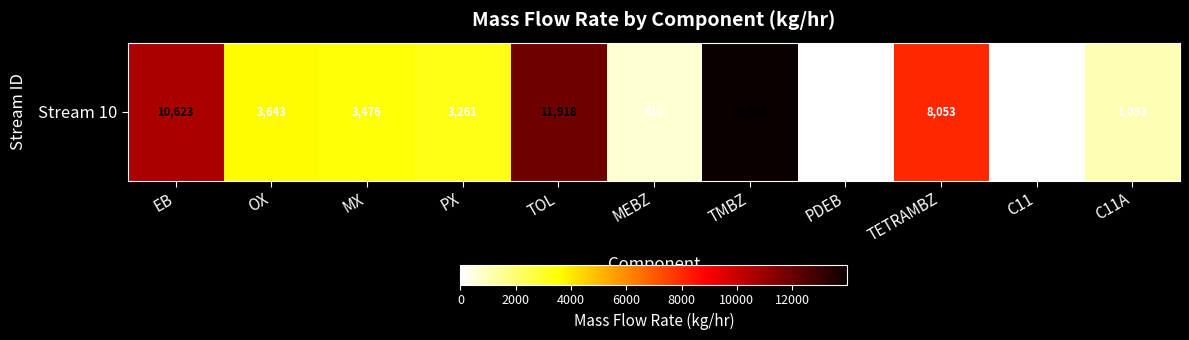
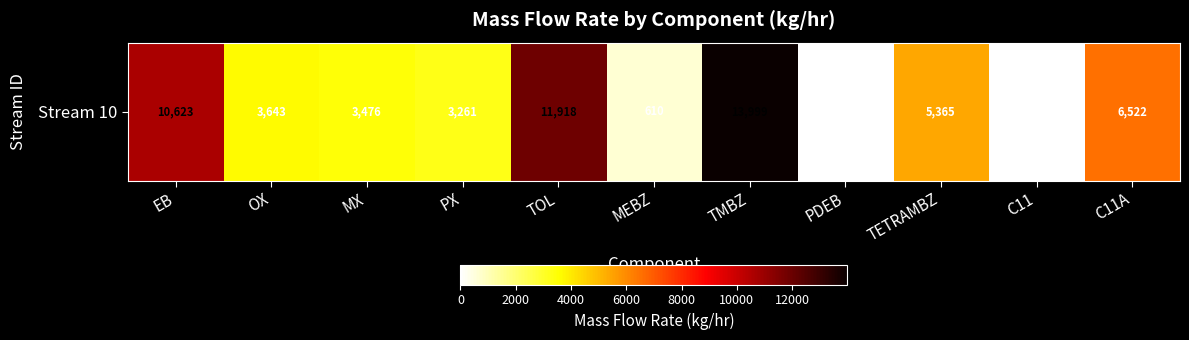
Stream 10, TETRAMBZ: 8,053 -> 5,365
Stream 10, C11A: 1,093 -> 6,522
